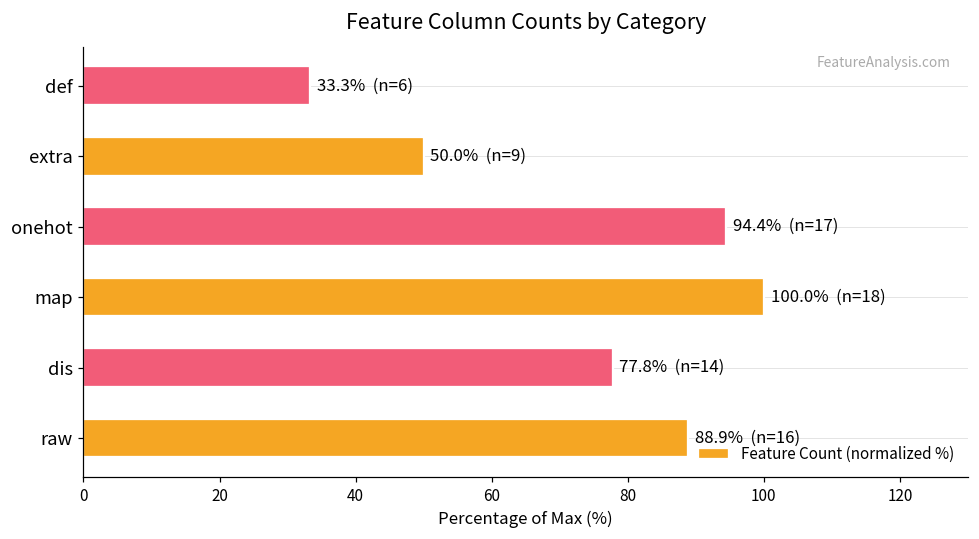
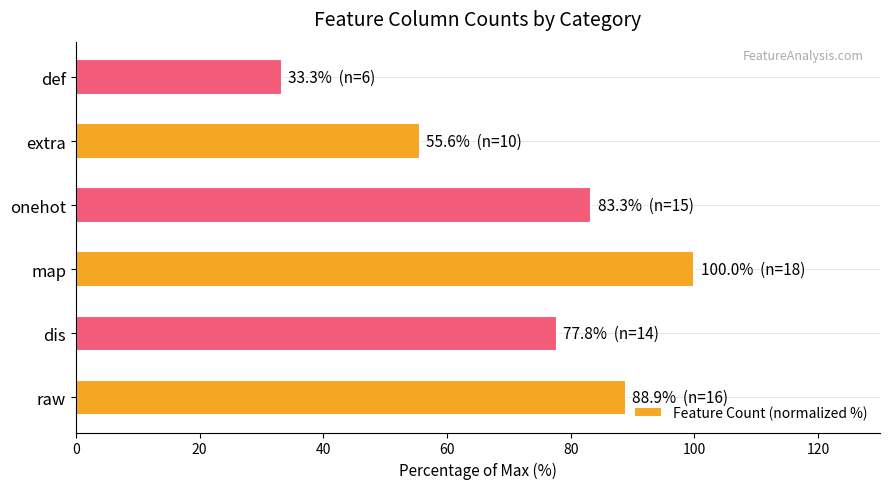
extra: 50.0% (n=9) -> 55.6% (n=10)
onehot: 94.4% (n=17) -> 83.3% (n=15)
